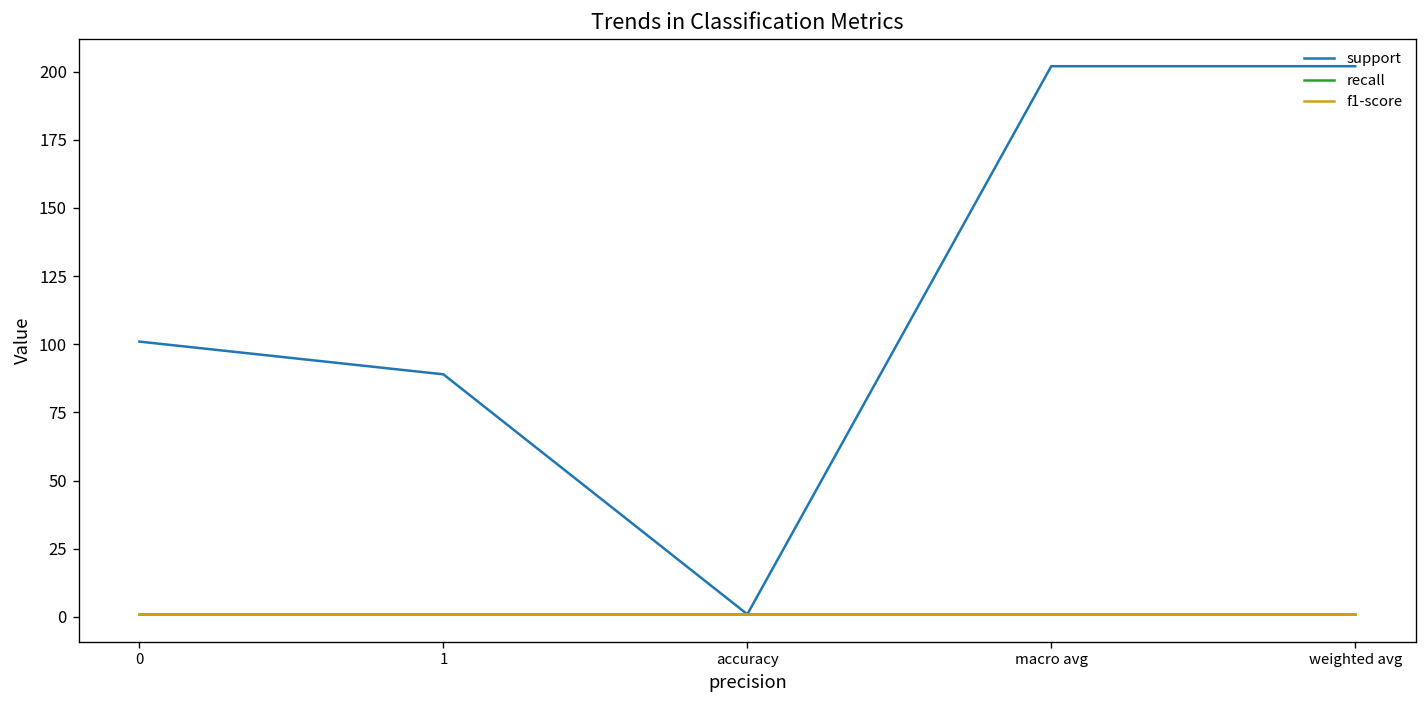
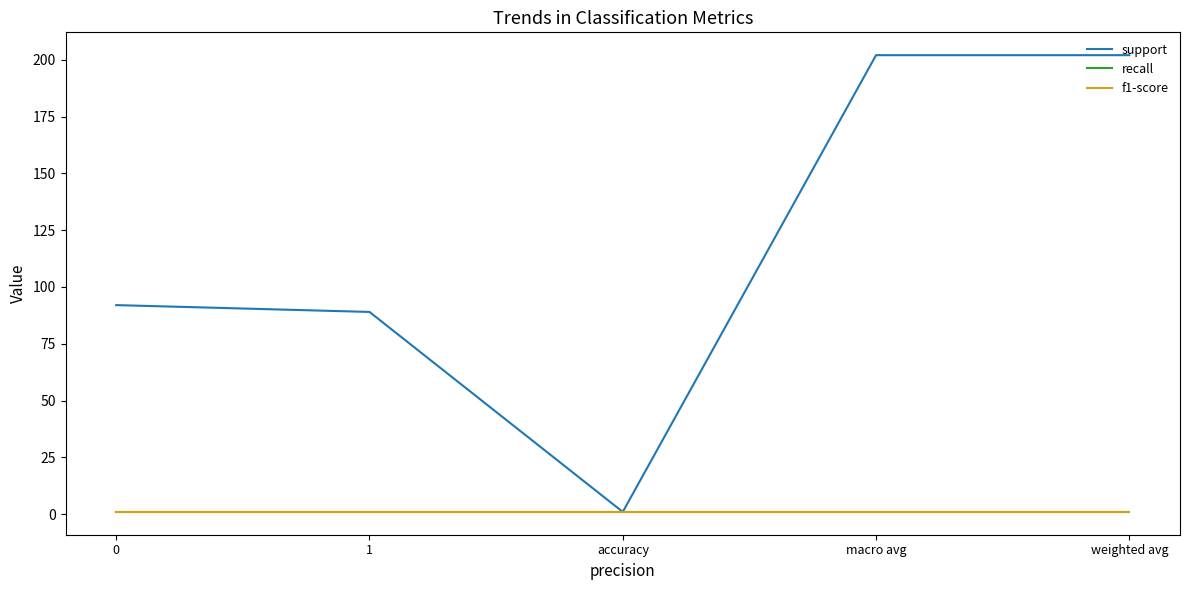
support, 0: 101 -> 92
